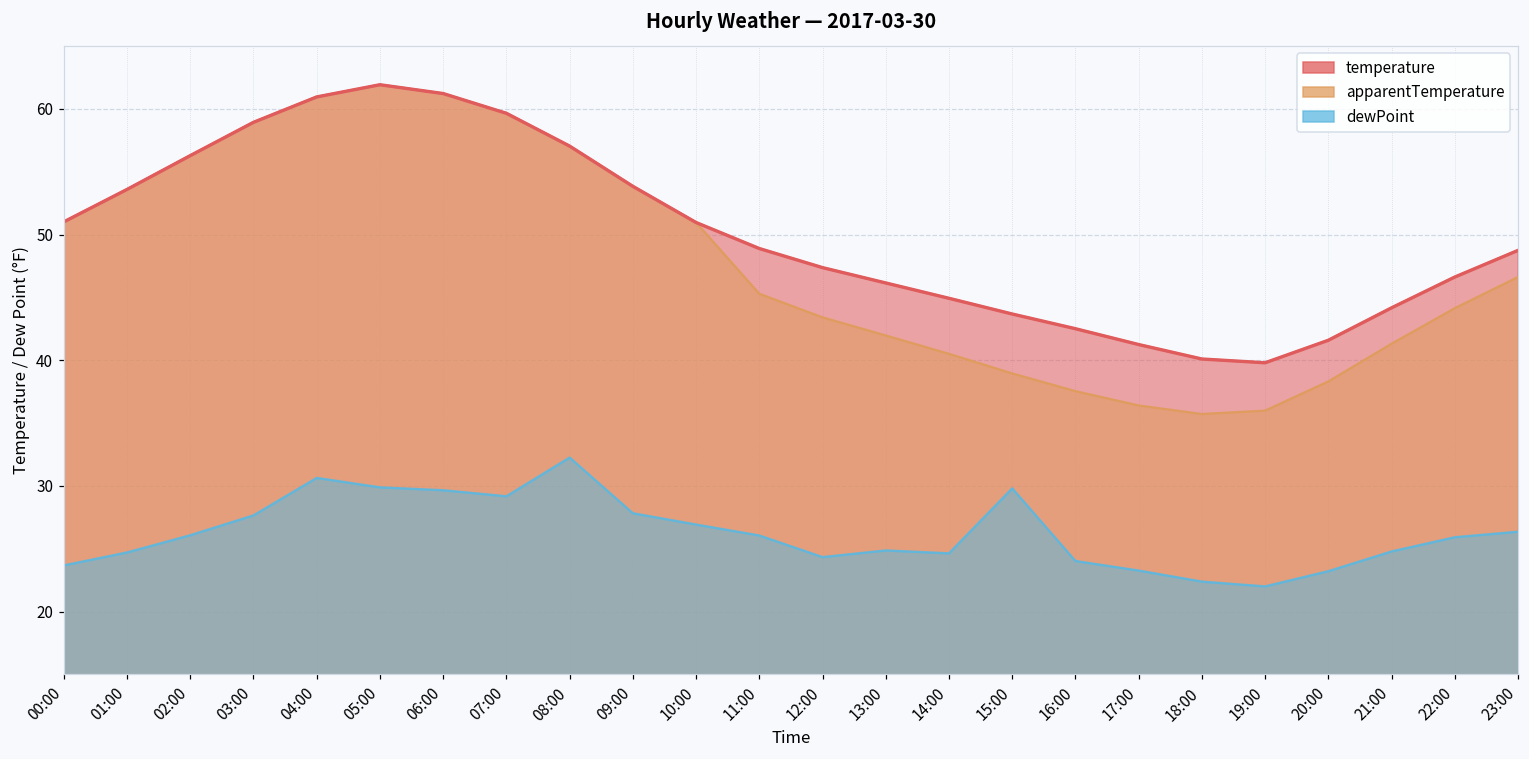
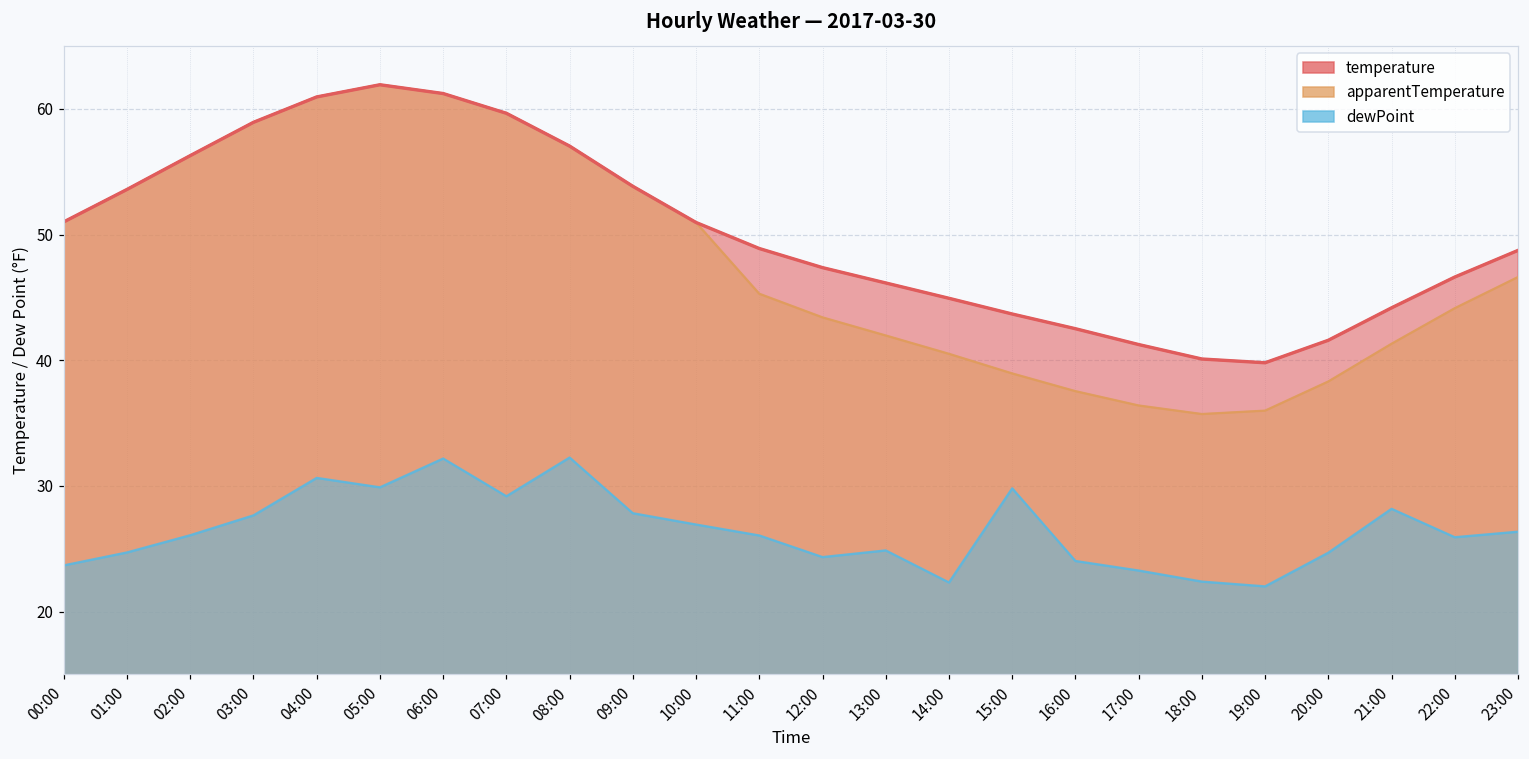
dewPoint, 06:00: 29.7 -> 32.2
dewPoint, 14:00: 24.6 -> 22.3
dewPoint, 20:00: 23.2 -> 24.7
dewPoint, 21:00: 24.8 -> 28.2
